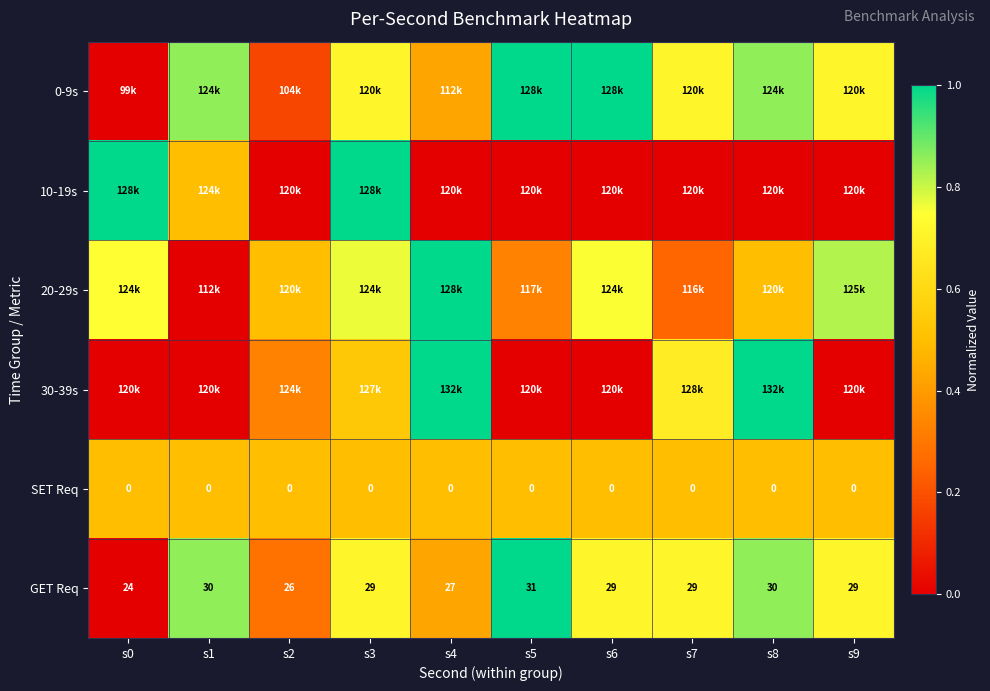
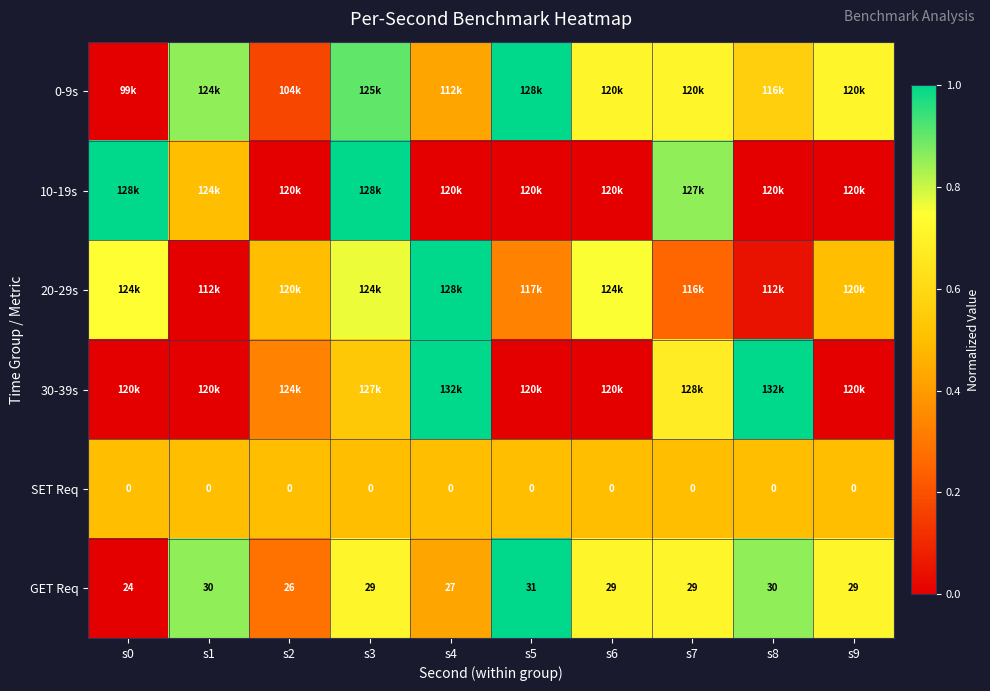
0-9s, s3: 120k -> 125k
0-9s, s6: 128k -> 120k
0-9s, s8: 124k -> 116k
10-19s, s7: 120k -> 127k
20-29s, s8: 120k -> 112k
20-29s, s9: 125k -> 120k
